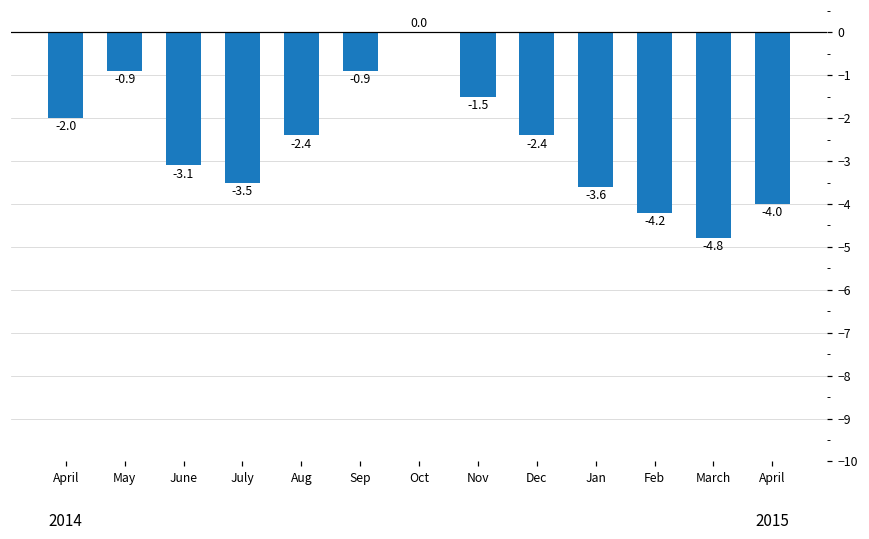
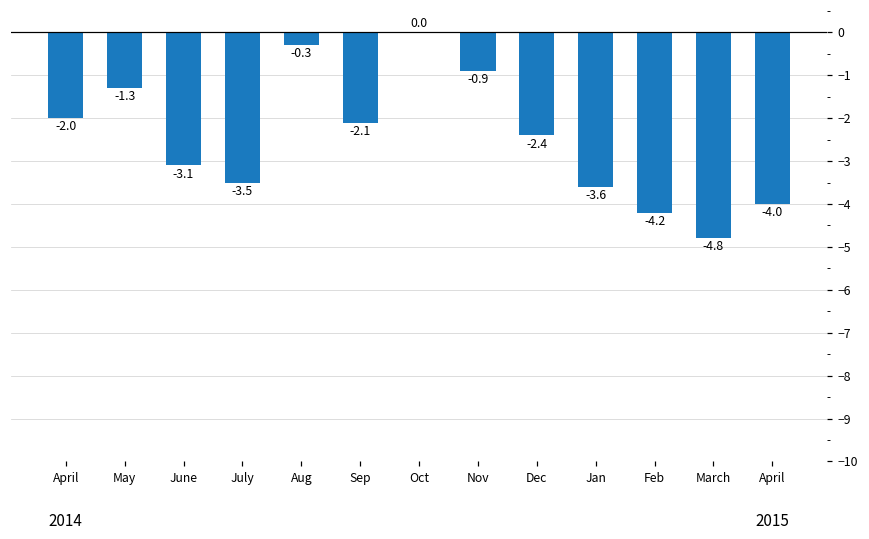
May: -0.9 -> -1.3
Aug: -2.4 -> -0.3
Sep: -0.9 -> -2.1
Nov: -1.5 -> -0.9
